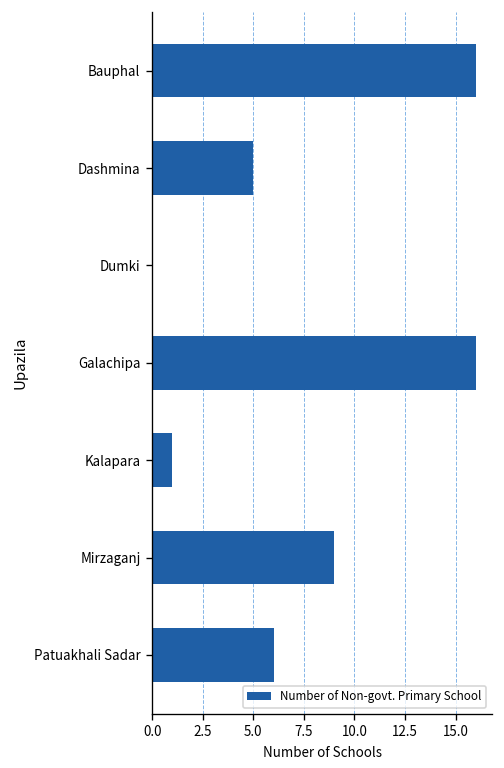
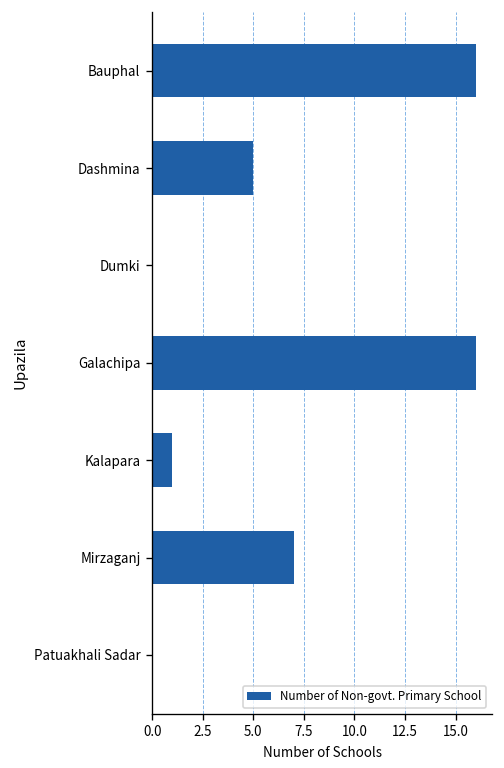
Mirzaganj: 9 -> 7
Patuakhali Sadar: 6 -> 0
